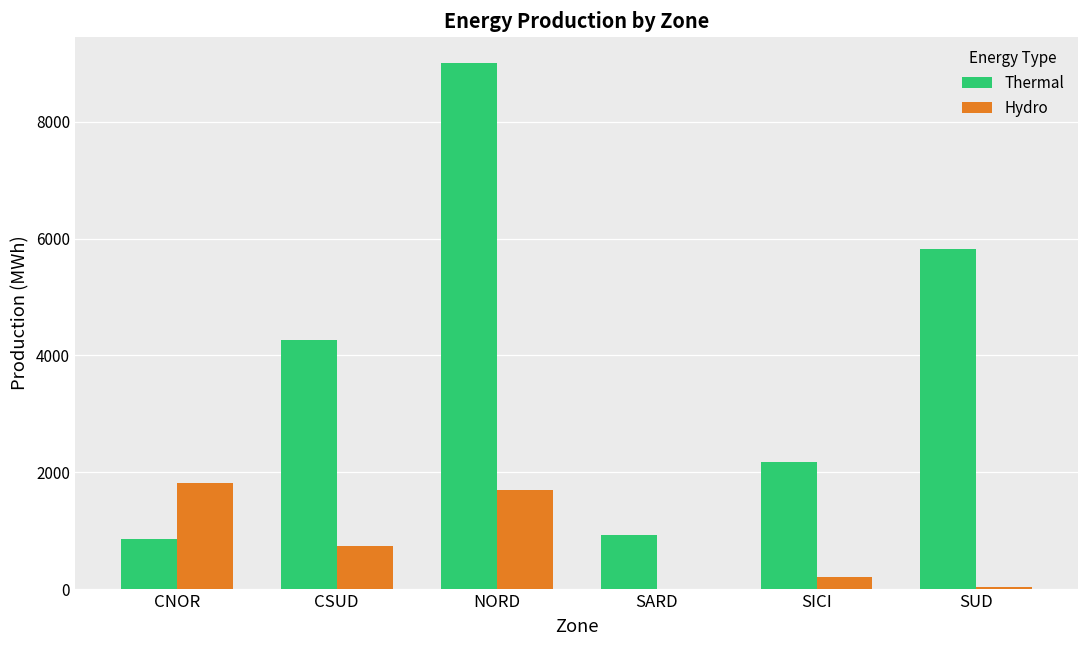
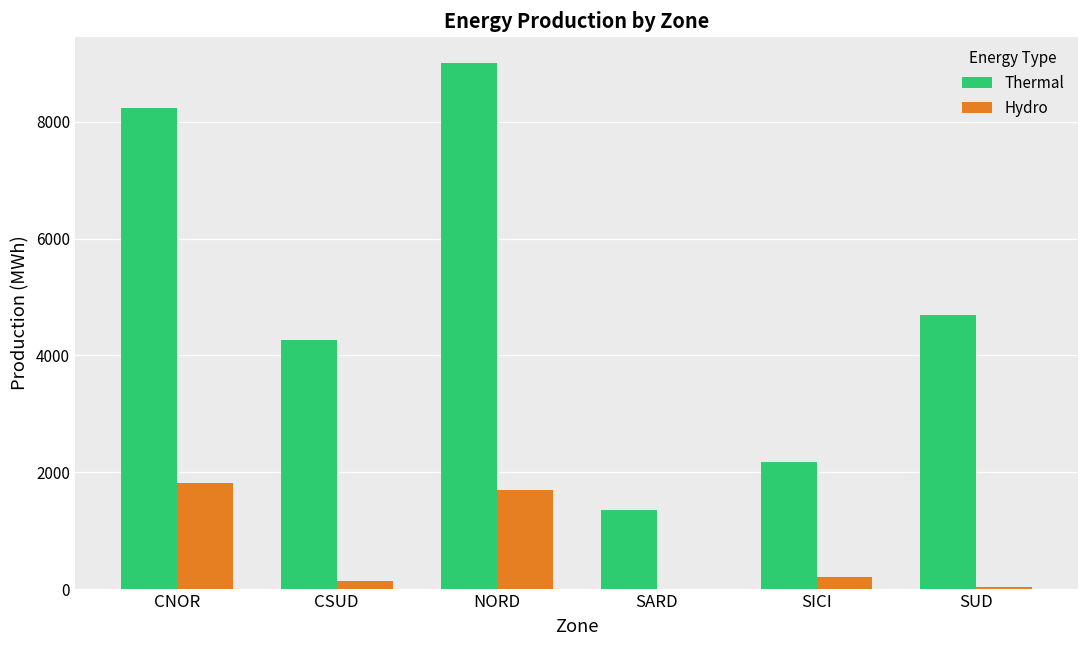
Thermal, CNOR: 900 -> 8200
Hydro, CSUD: 700 -> 100
Thermal, SARD: 900 -> 1300
Thermal, SUD: 5800 -> 4700
